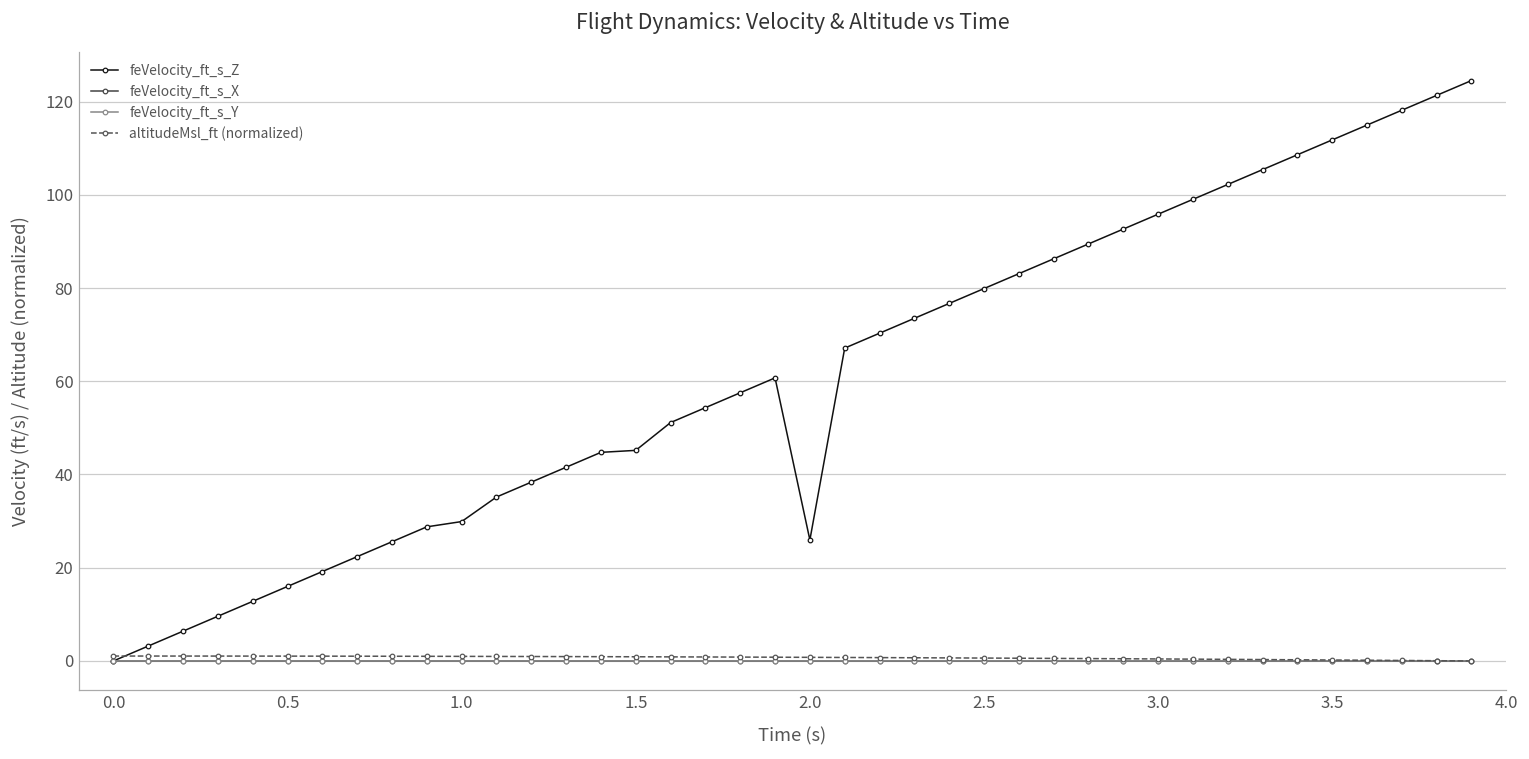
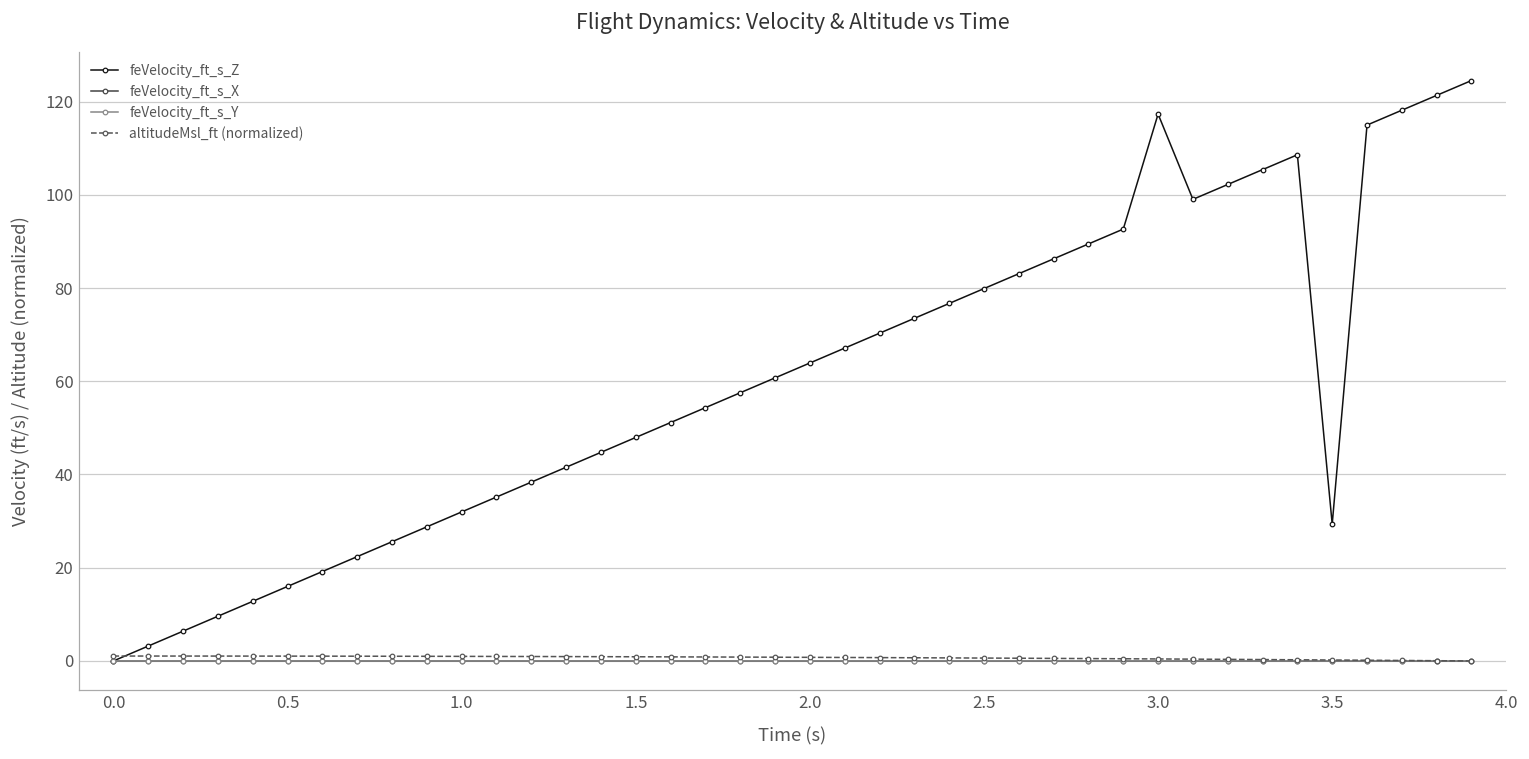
feVelocity_ft_s_Z, 1.0: 30 -> 32
feVelocity_ft_s_Z, 1.5: 45 -> 48
feVelocity_ft_s_Z, 2.0: 26 -> 64
feVelocity_ft_s_Z, 3.0: 96 -> 117
feVelocity_ft_s_Z, 3.5: 112 -> 29
